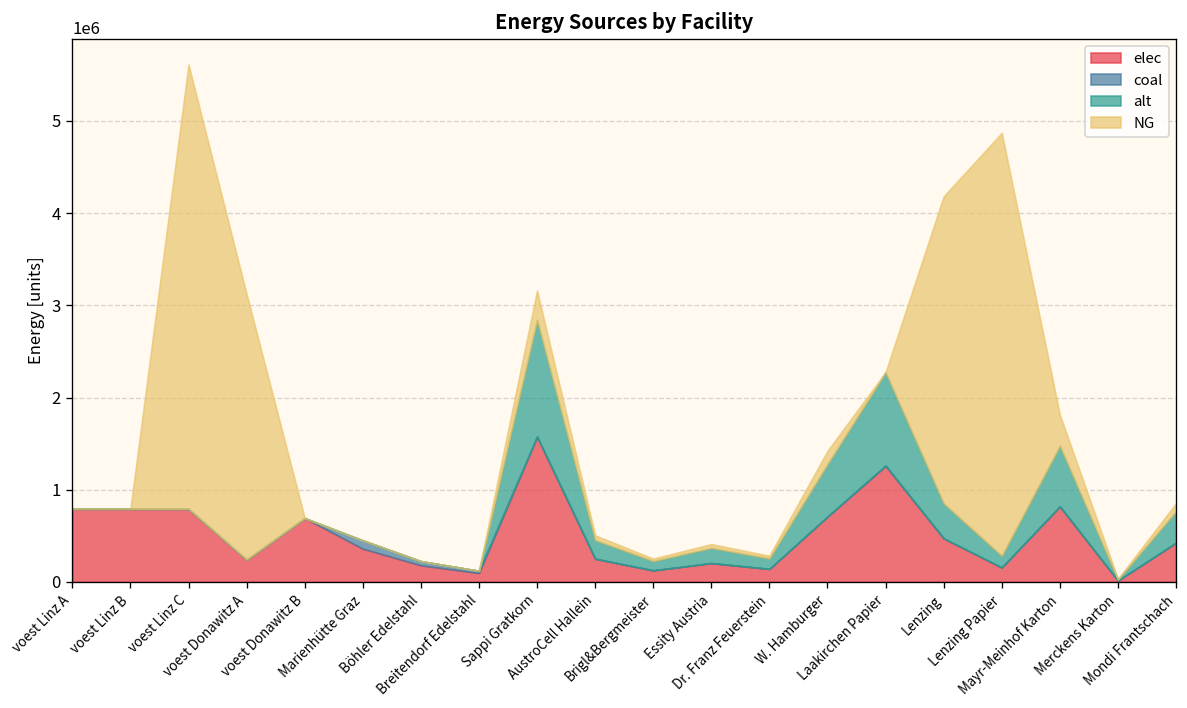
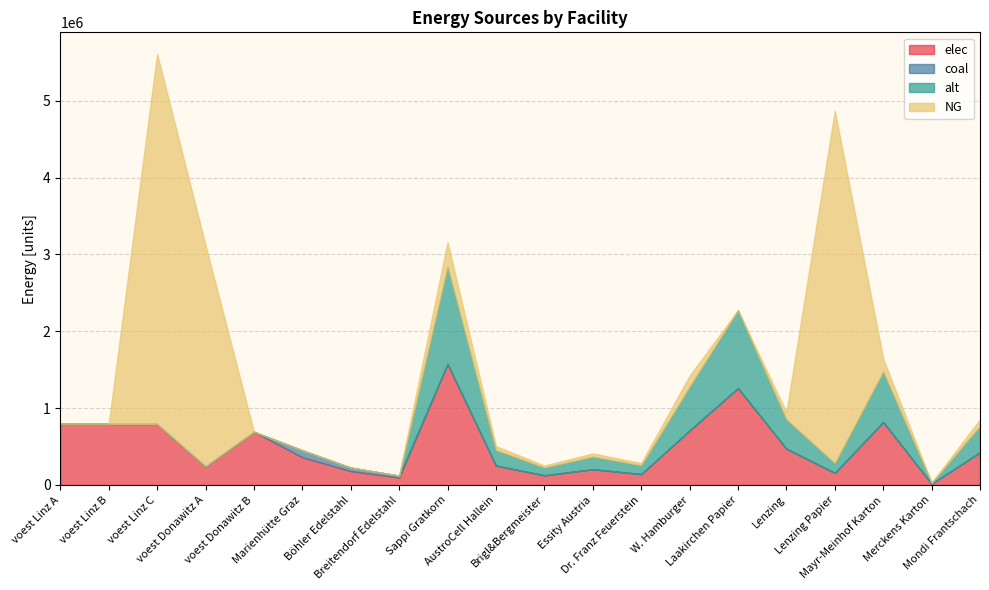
NG, Lenzing: 3300000 -> 100000
NG, Mayr-Meinhof Karton: 300000 -> 200000
